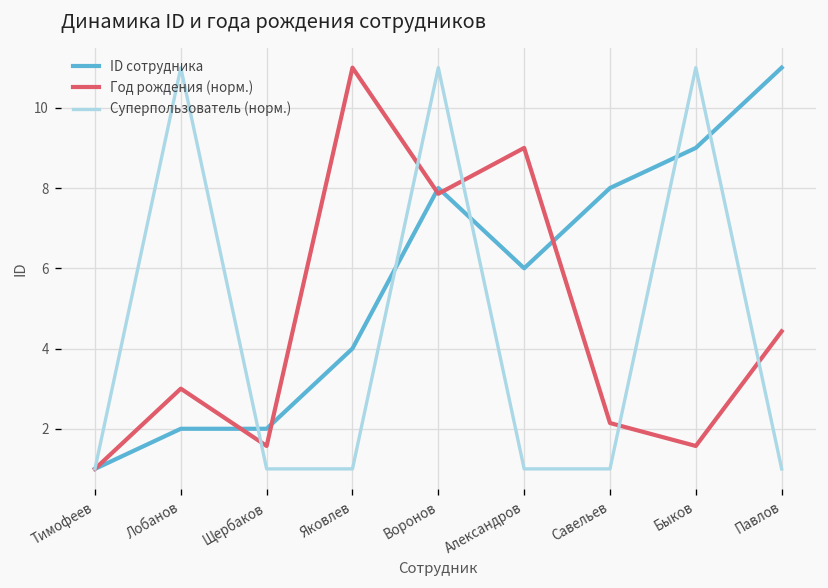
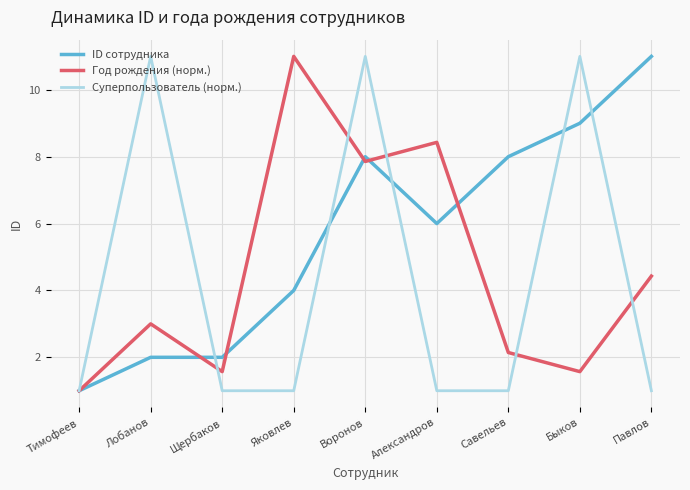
Год рождения (норм.), Александров: 9.0 -> 8.4
